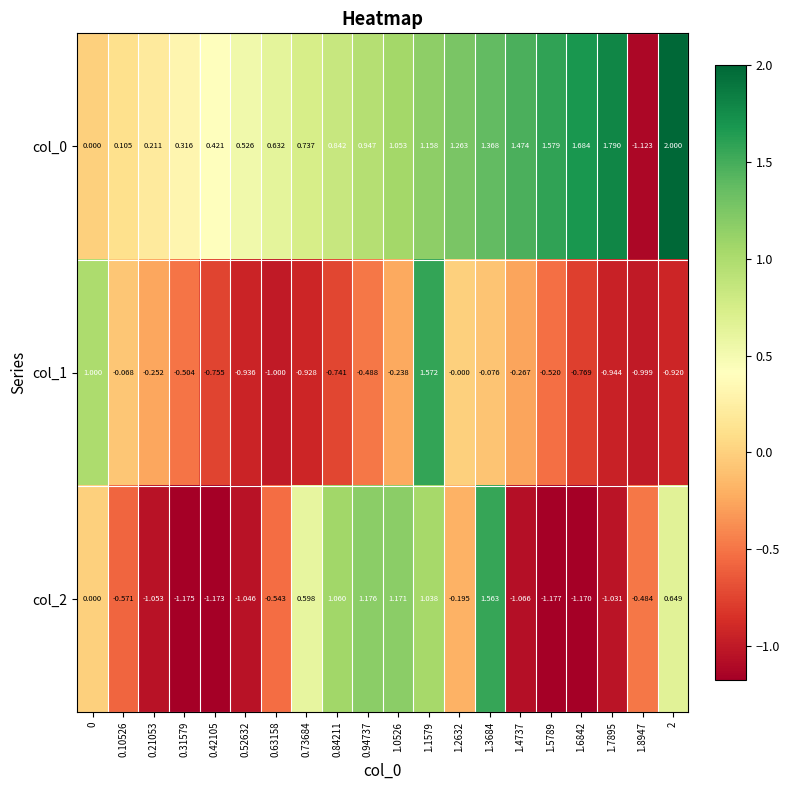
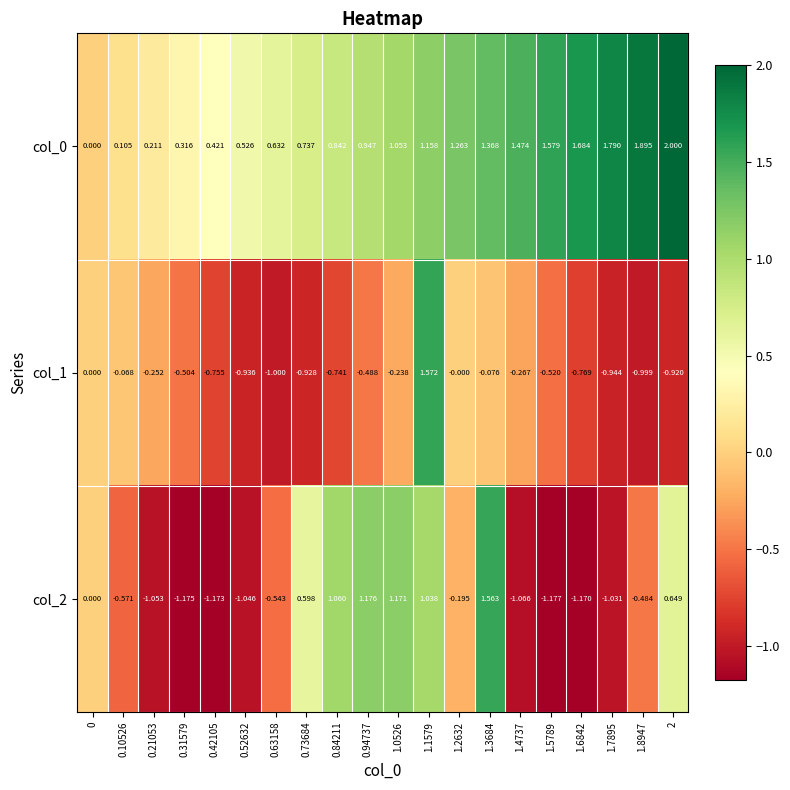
col_0, 1.8947: -1.123 -> 1.895
col_1, 0: 1.000 -> 0.000
